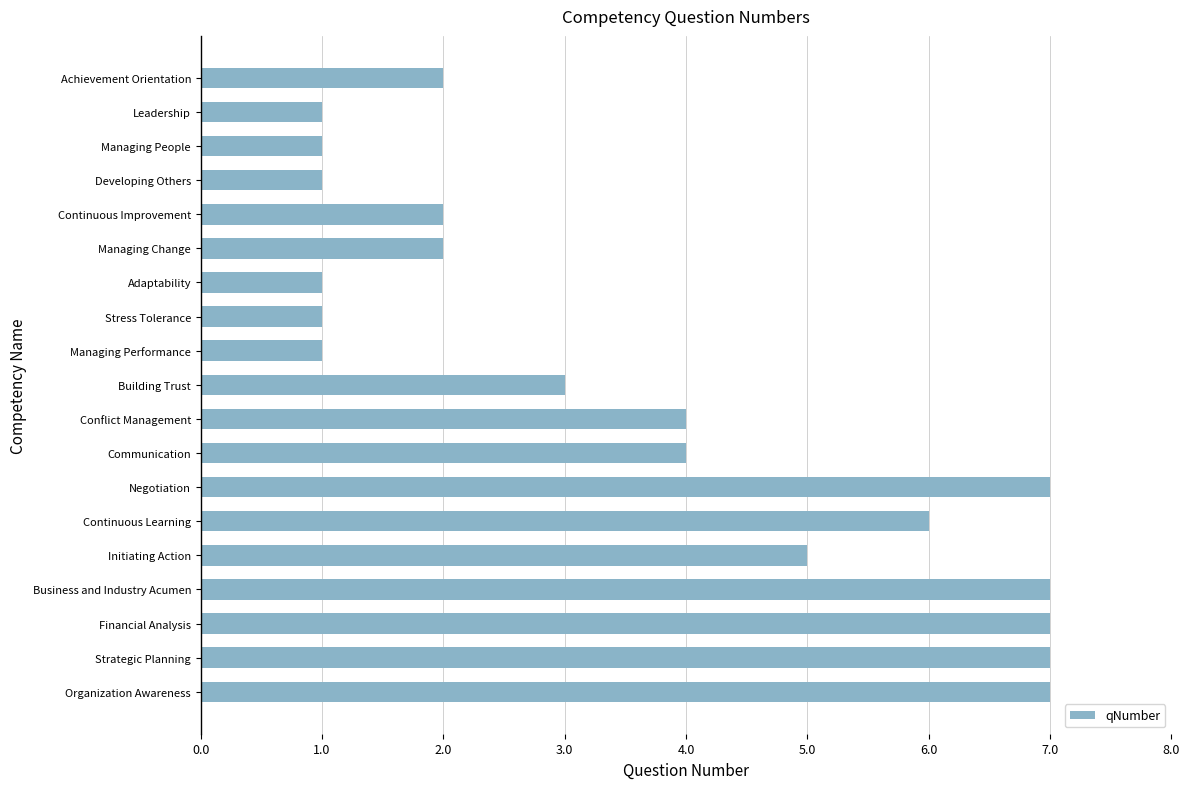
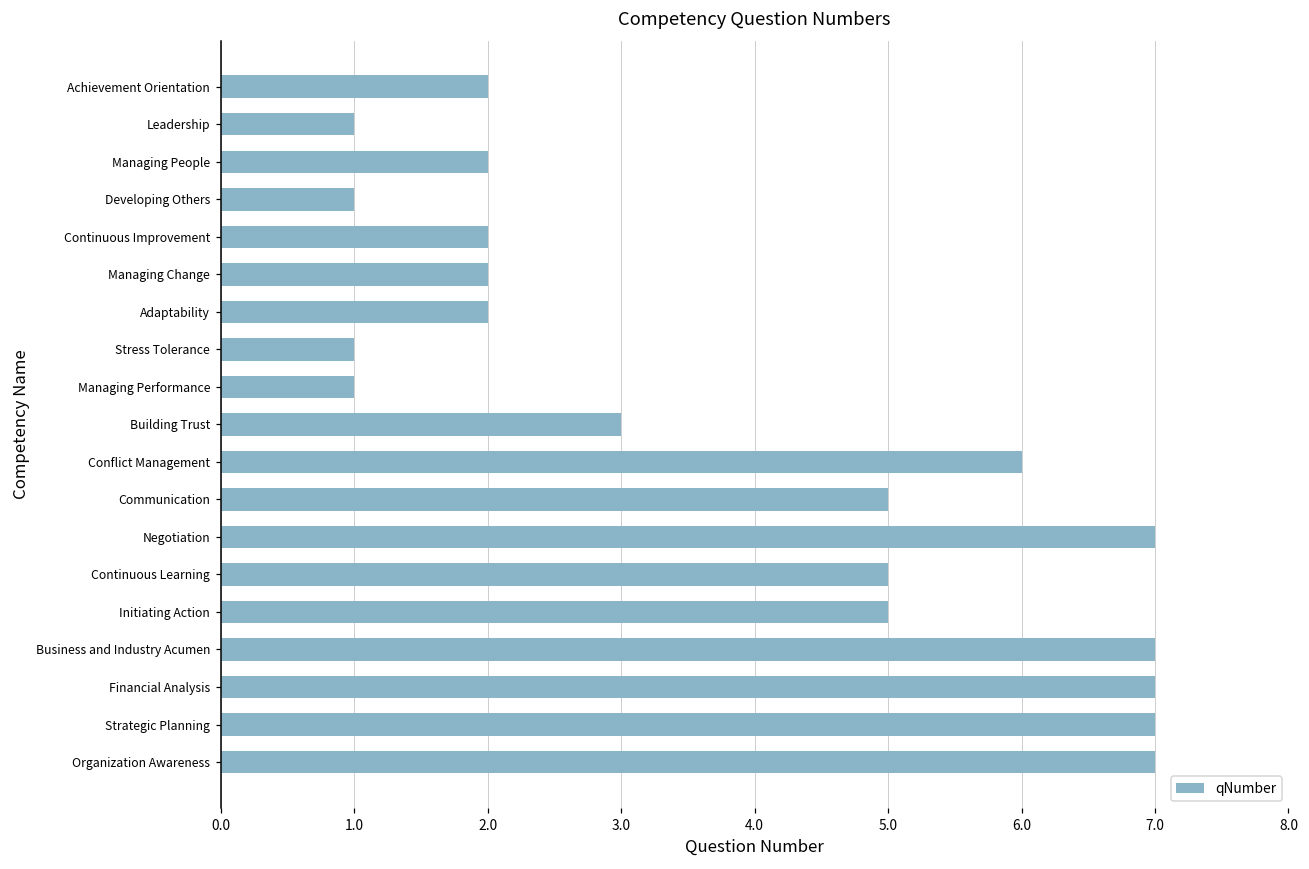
Managing People: 1 -> 2
Adaptability: 1 -> 2
Conflict Management: 4 -> 6
Communication: 4 -> 5
Continuous Learning: 6 -> 5
